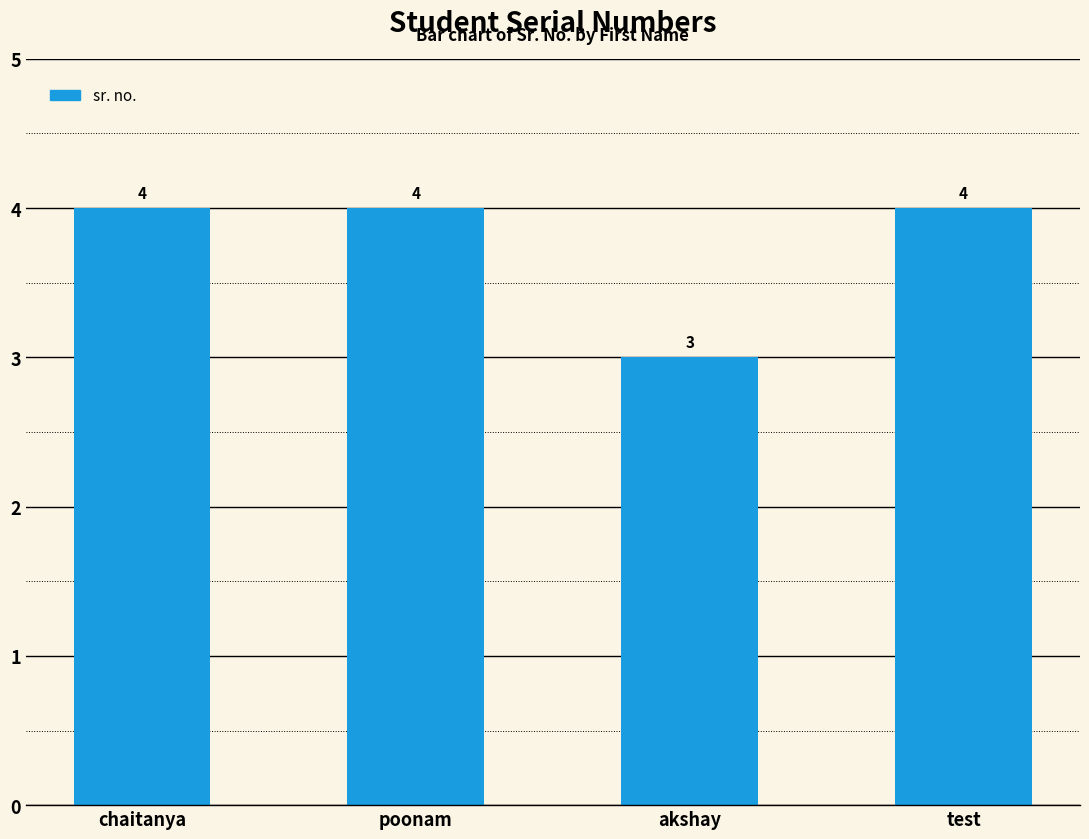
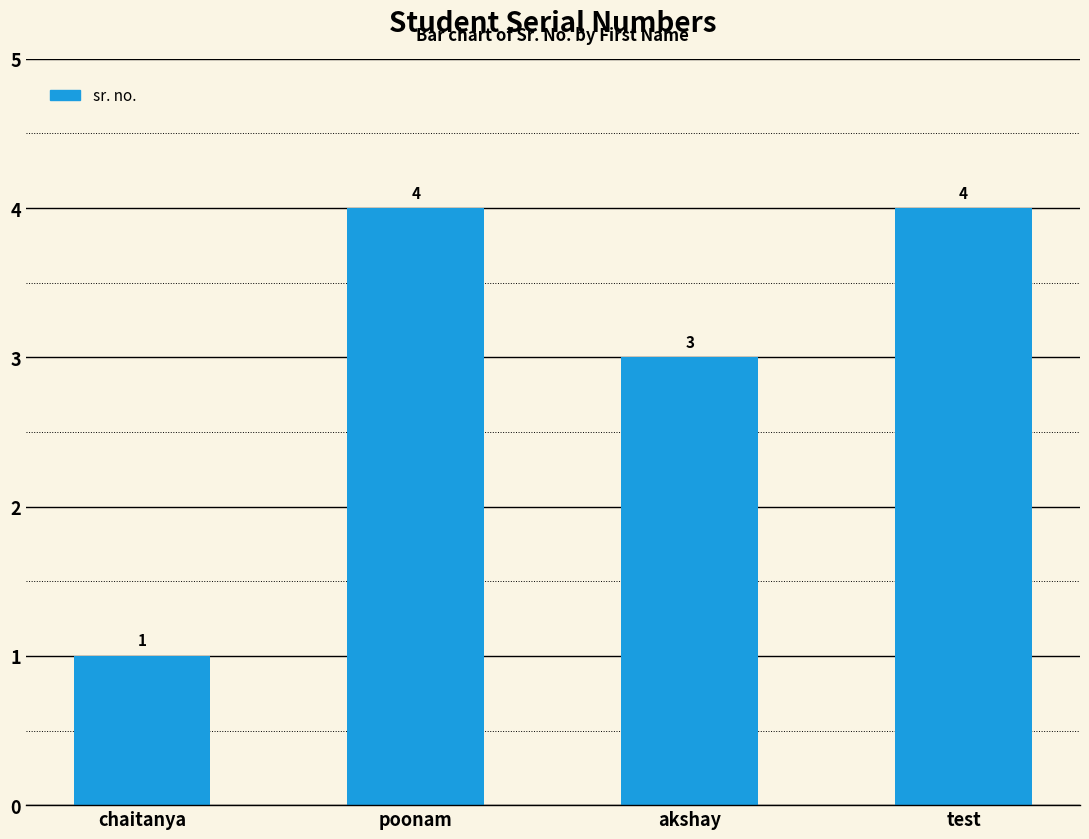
chaitanya: 4 -> 1
